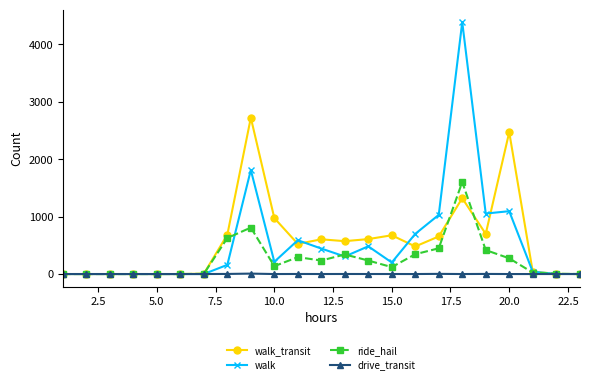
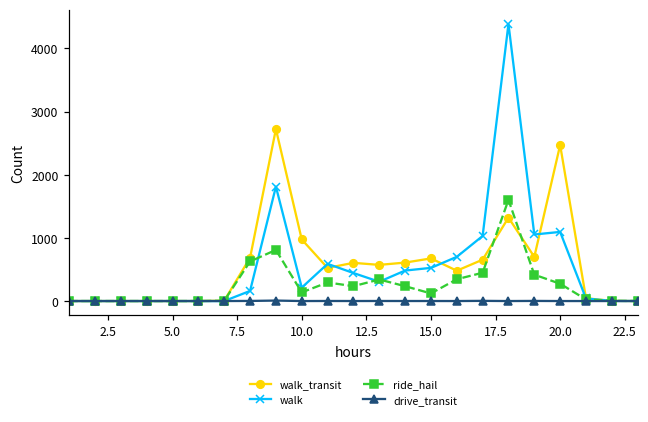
walk, 15.0: 200 -> 500
